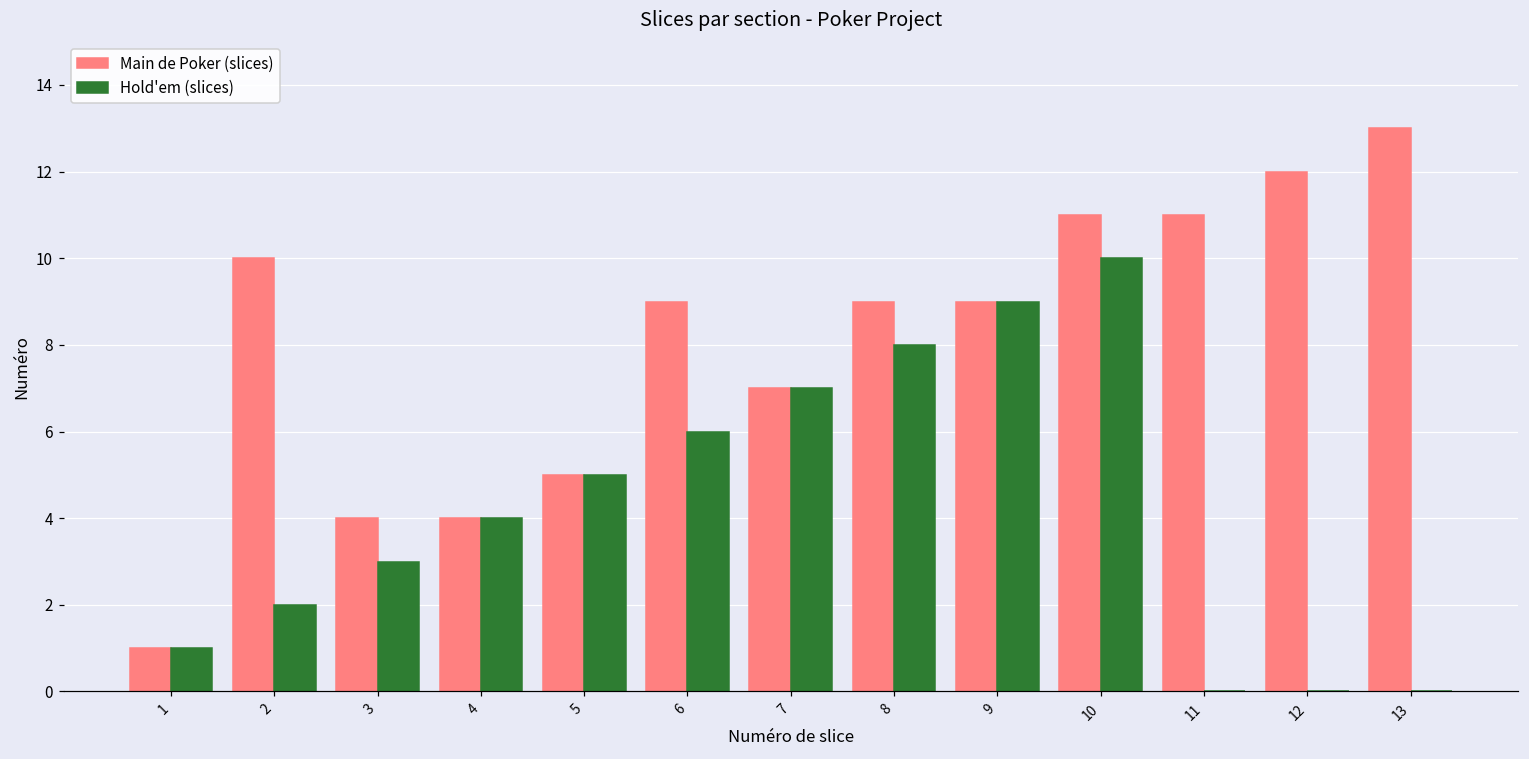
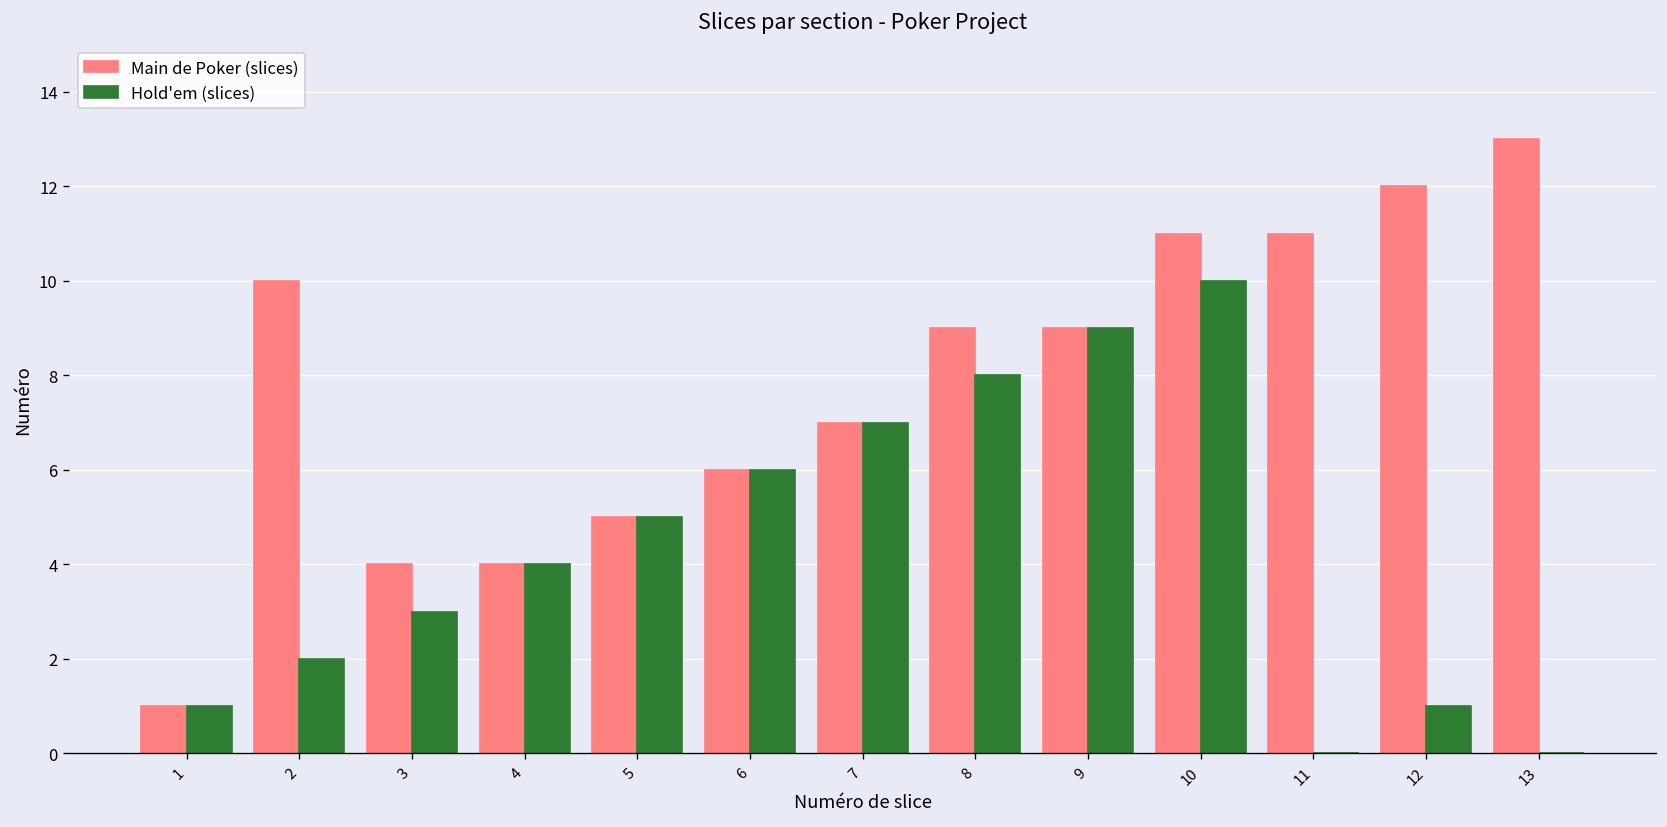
Main de Poker (slices), 6: 9 -> 6
Hold'em (slices), 12: 0 -> 1
